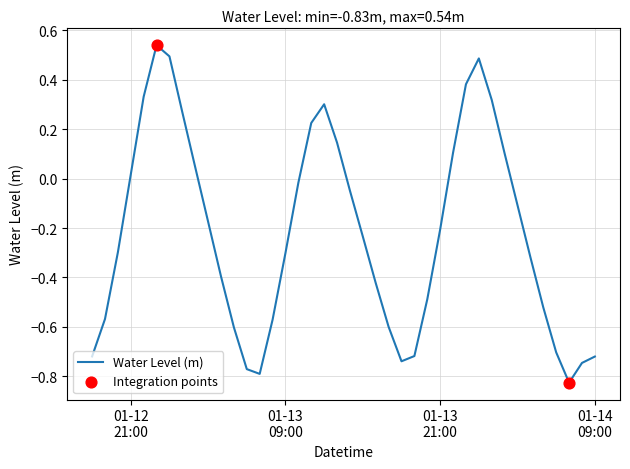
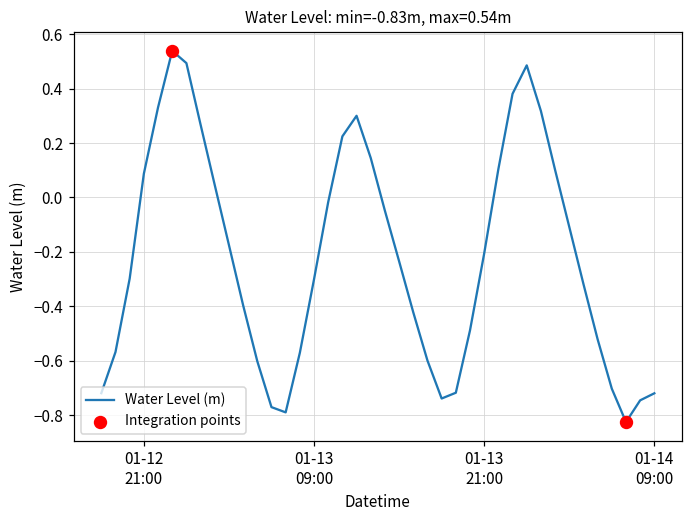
Water Level (m), 01-12 21:00: 0.02 -> 0.09
